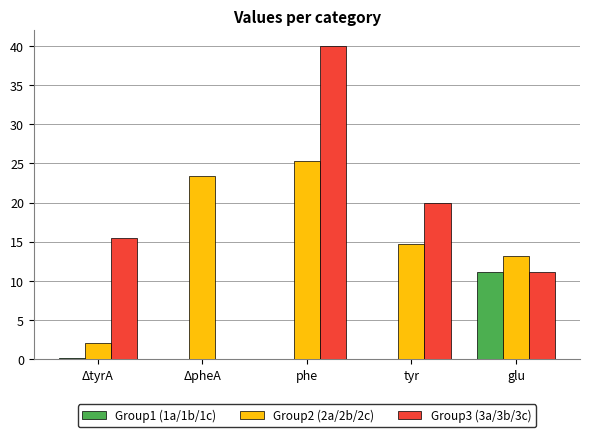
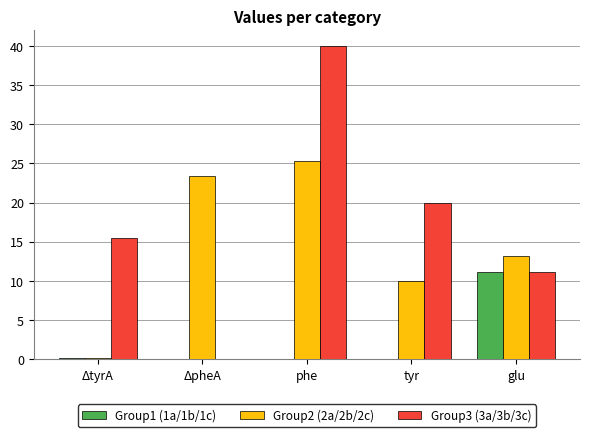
Group2 (2a/2b/2c), ΔtyrA: 2 -> 0
Group2 (2a/2b/2c), tyr: 15 -> 10
